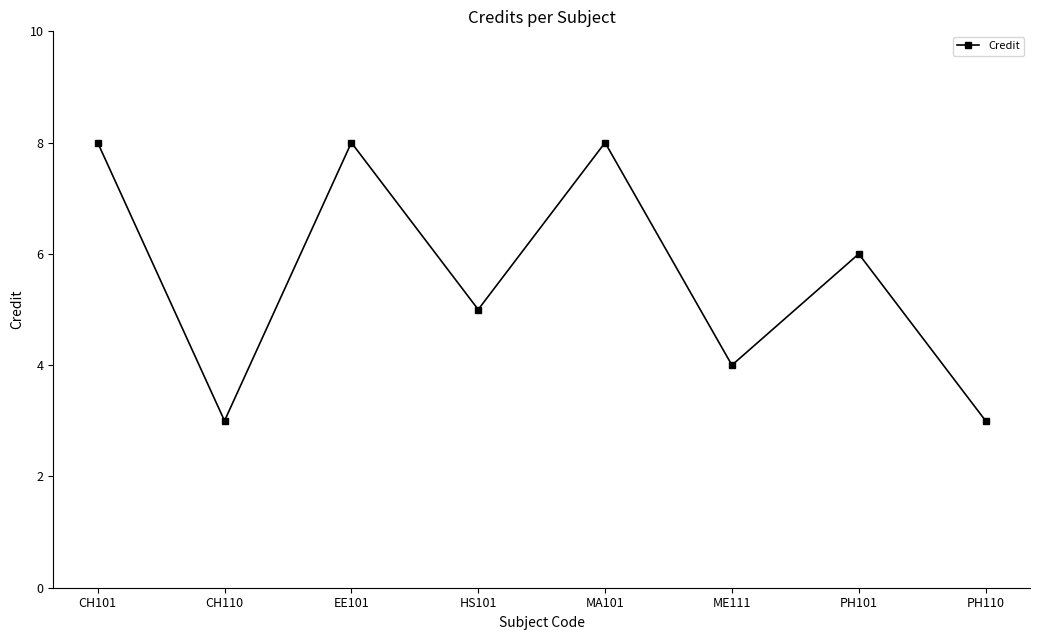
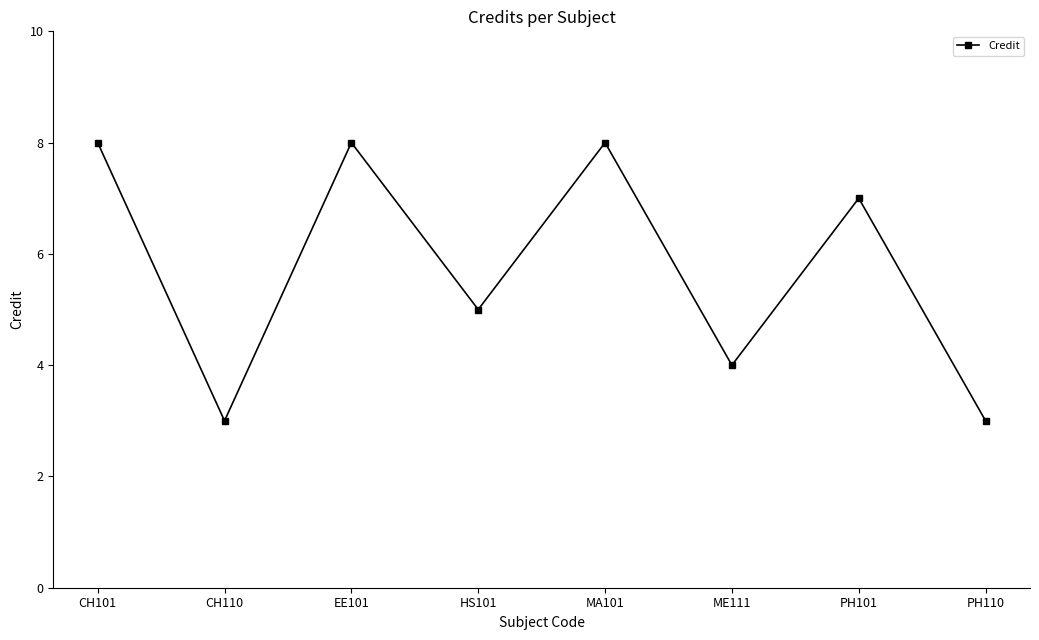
PH101: 6 -> 7
